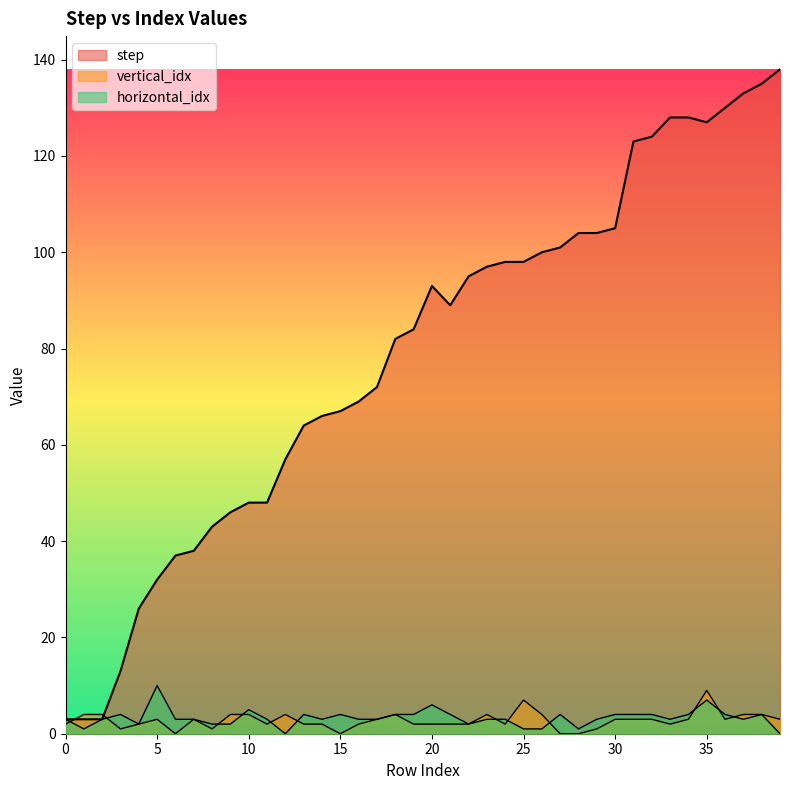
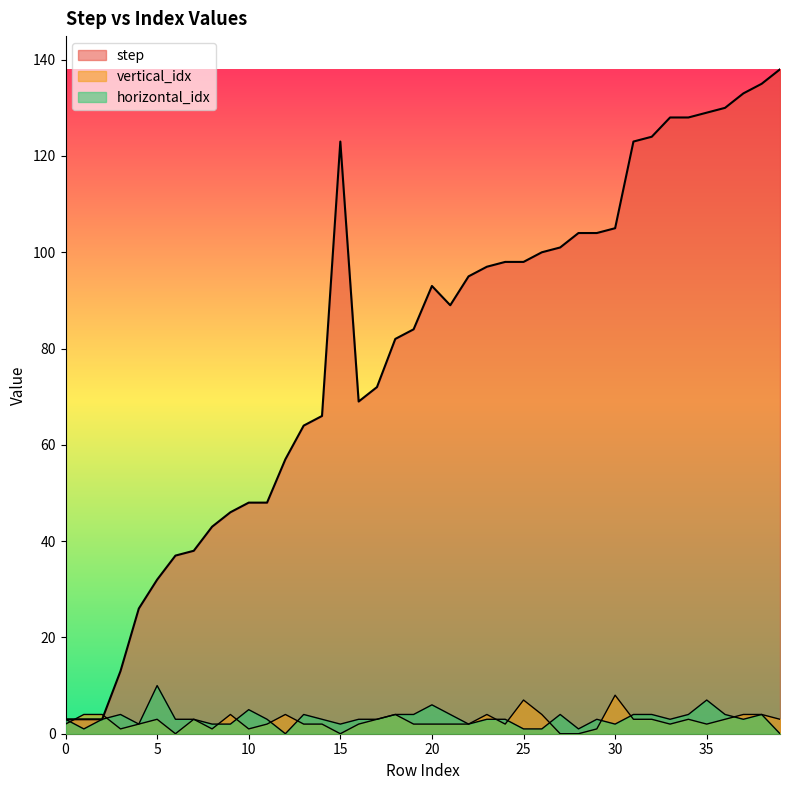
vertical_idx, 10: 4 -> 1
step, 15: 67 -> 123
horizontal_idx, 15: 4 -> 2
vertical_idx, 30: 3 -> 8
horizontal_idx, 30: 4 -> 2
step, 35: 127 -> 129
vertical_idx, 35: 9 -> 2
